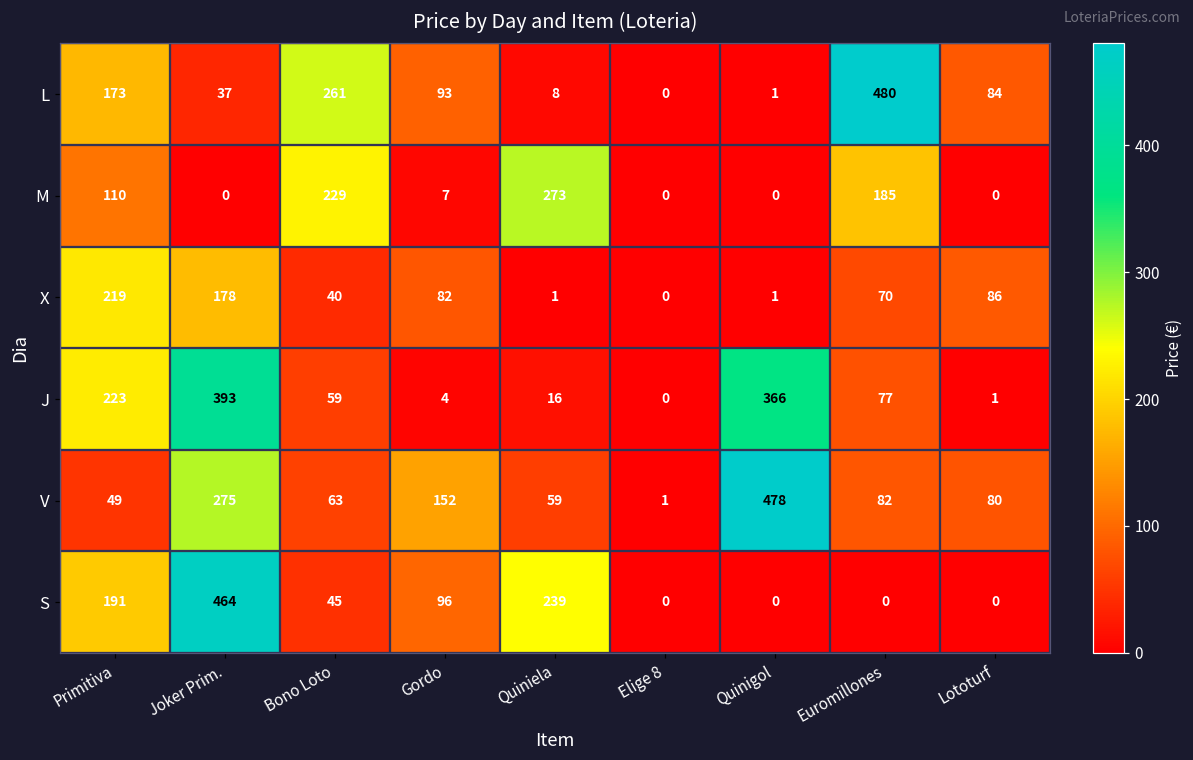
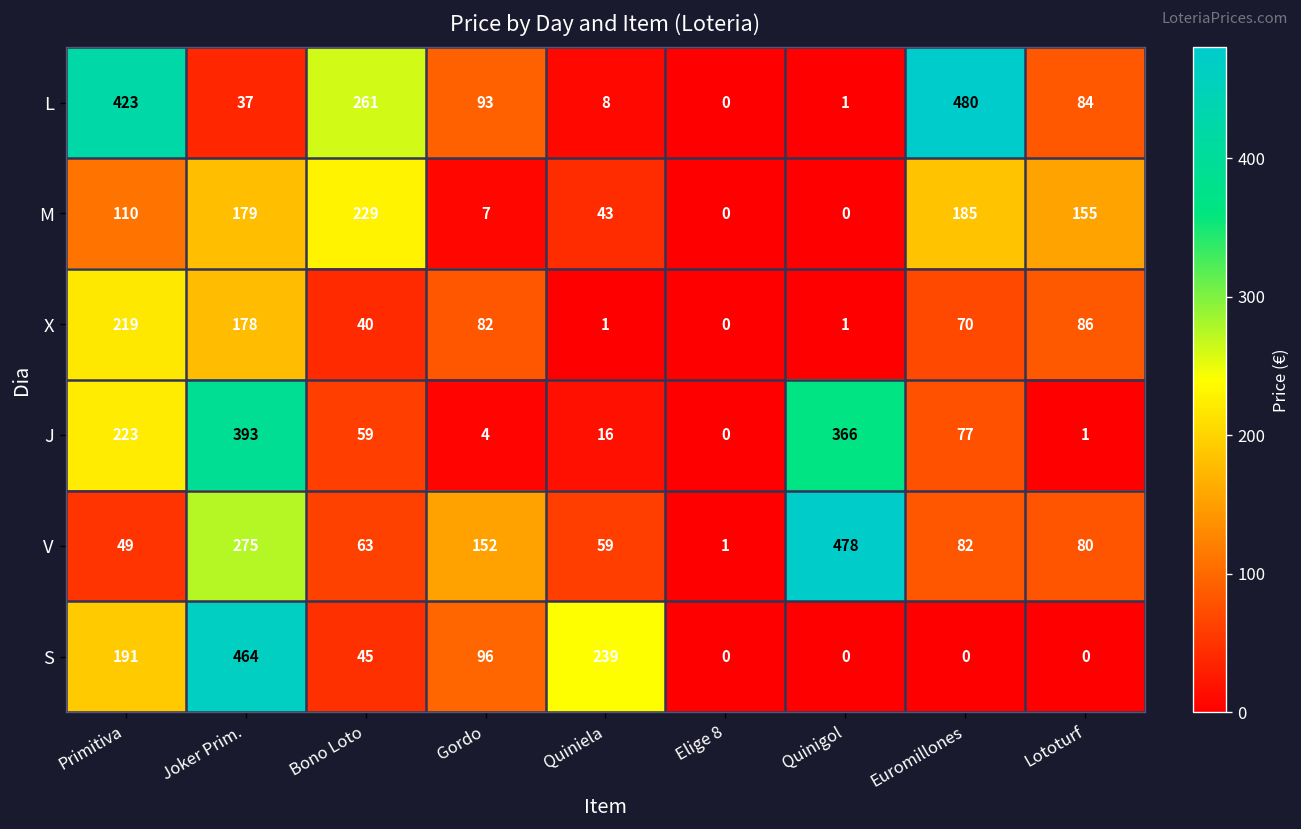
L, Primitiva: 173 -> 423
M, Joker Prim.: 0 -> 179
M, Quiniela: 273 -> 43
M, Lototurf: 0 -> 155
